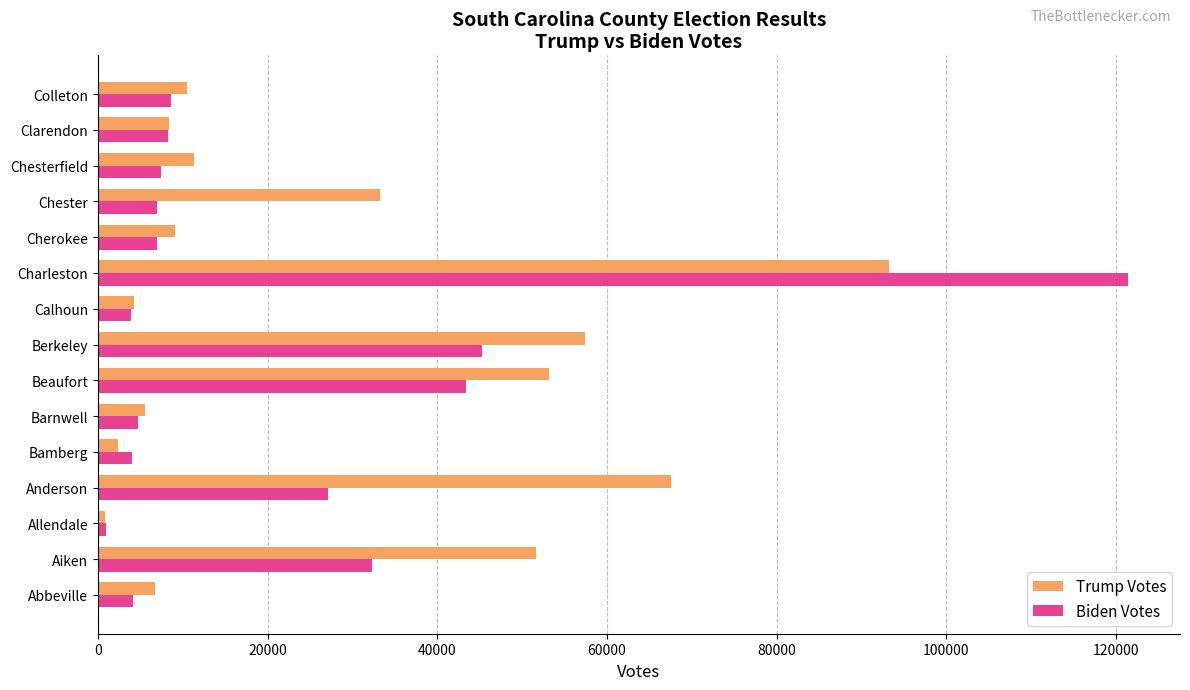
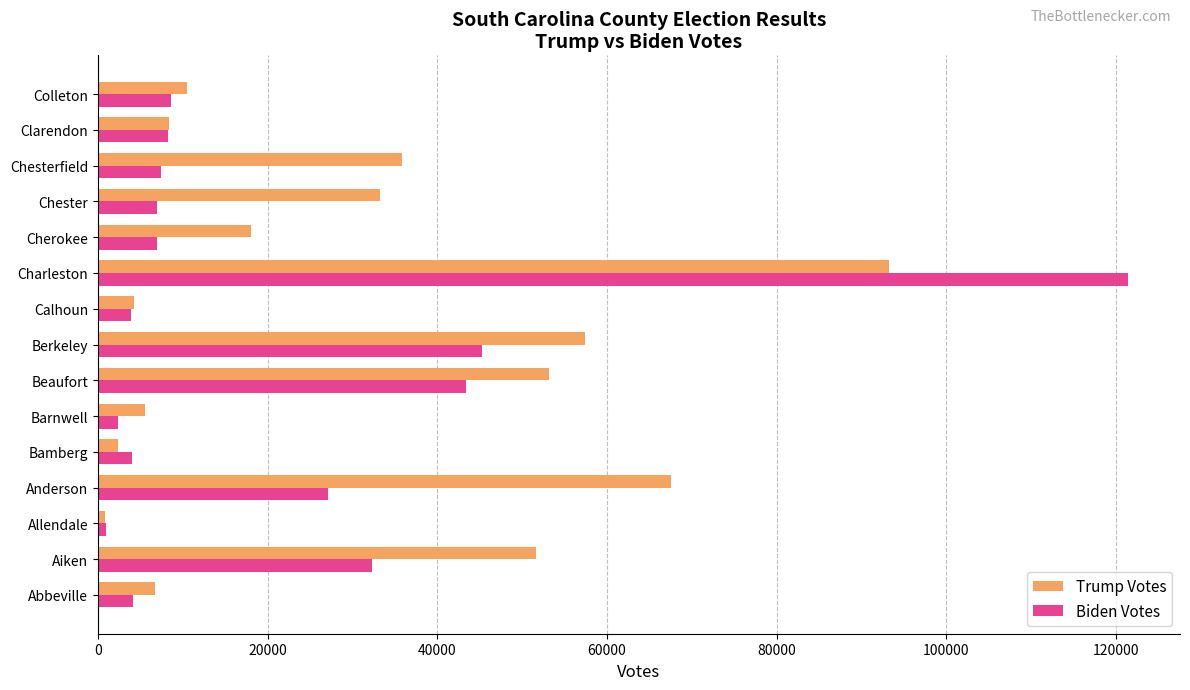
Trump Votes, Chesterfield: 11000 -> 36000
Trump Votes, Cherokee: 9000 -> 18000
Biden Votes, Barnwell: 5000 -> 2000
